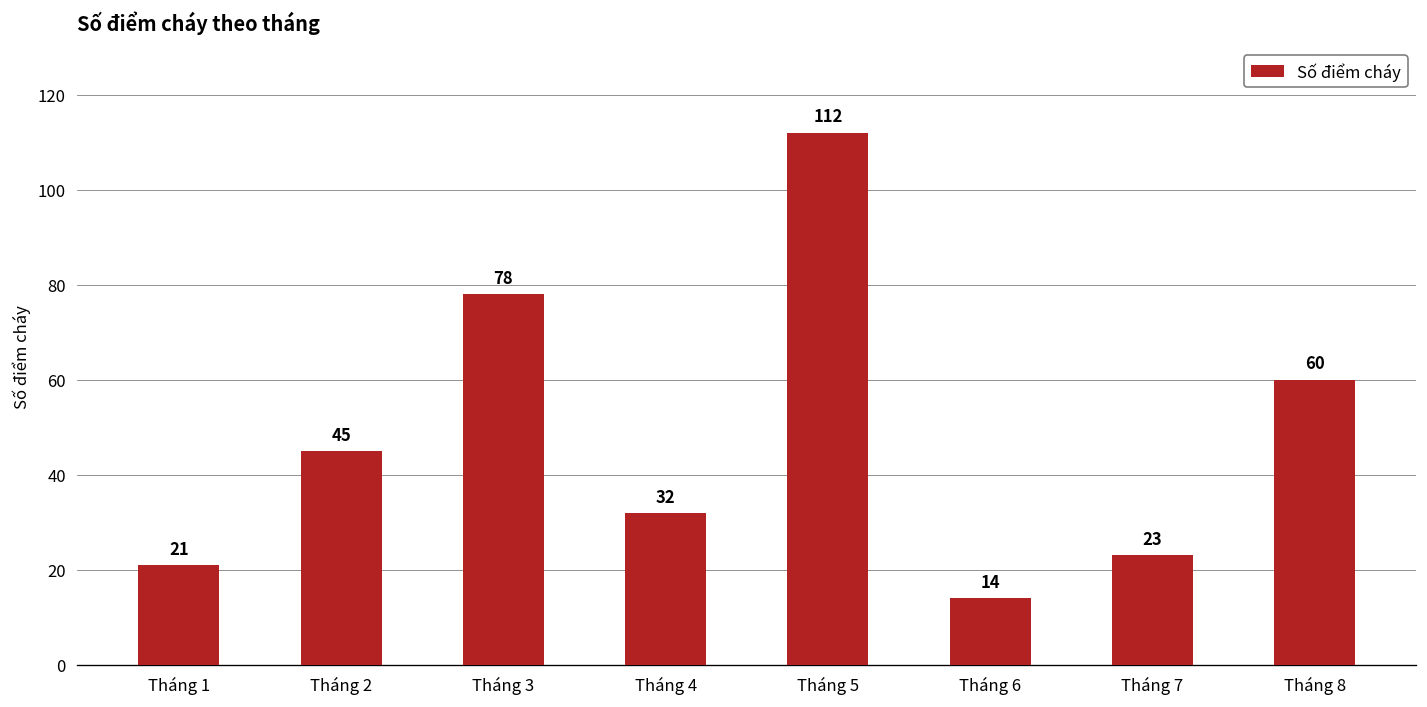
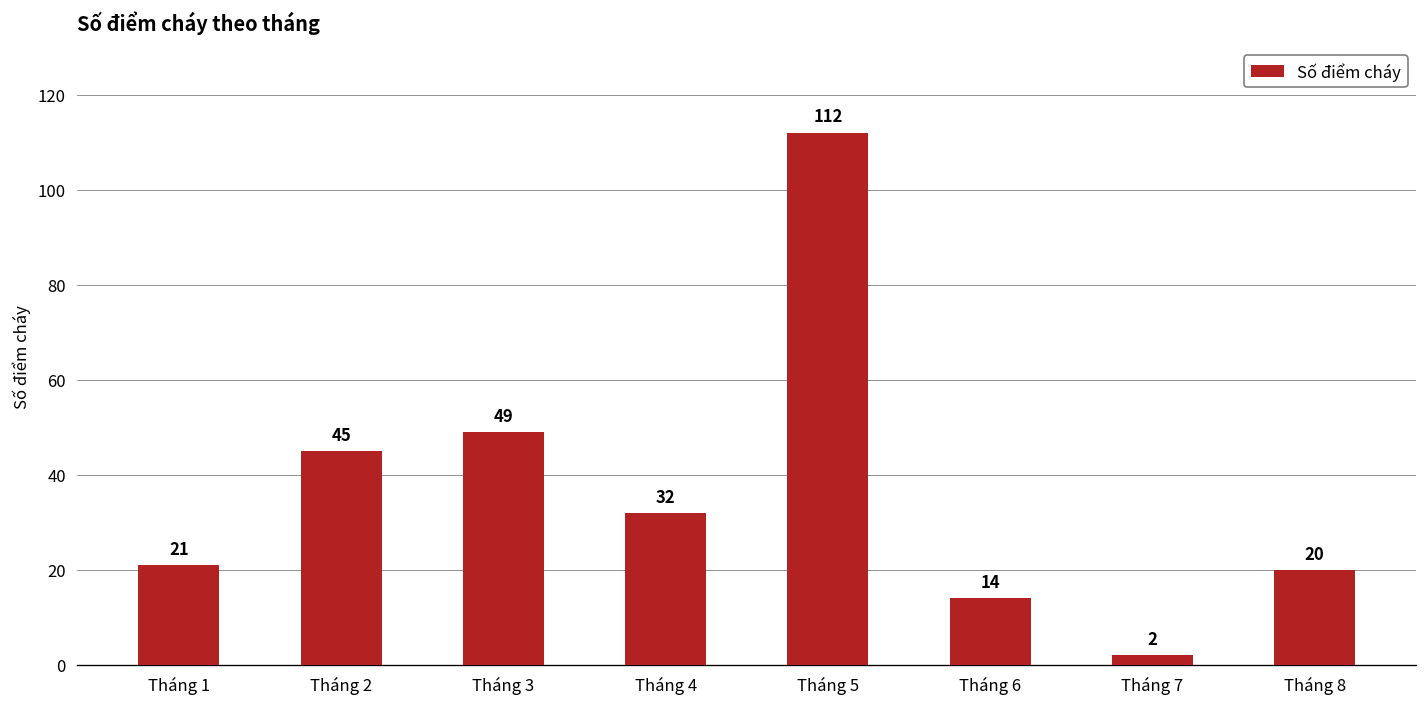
Tháng 3: 78 -> 49
Tháng 7: 23 -> 2
Tháng 8: 60 -> 20
